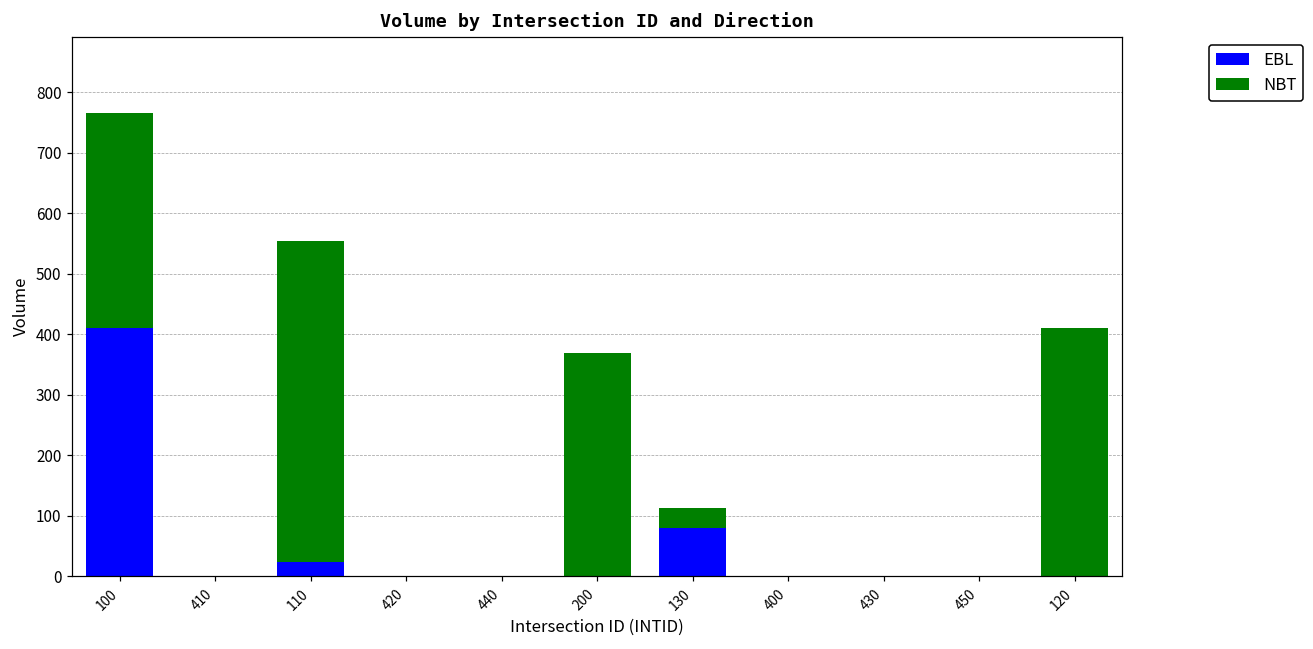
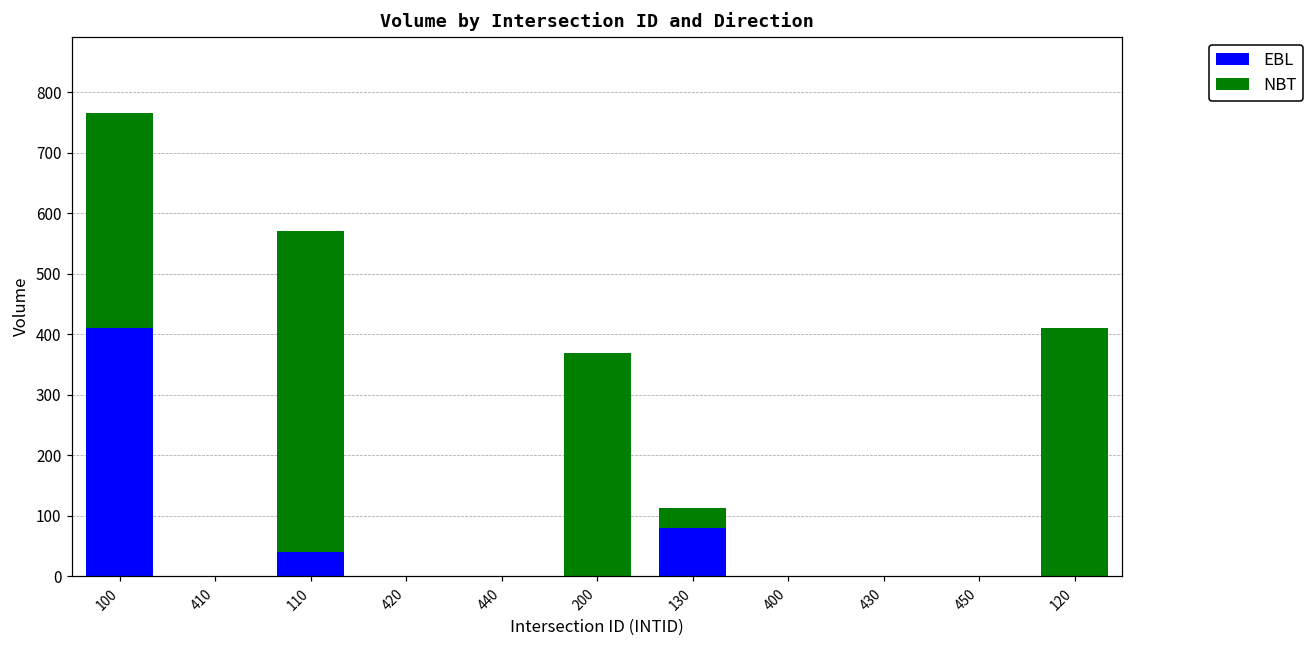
EBL, 110: 20 -> 40
